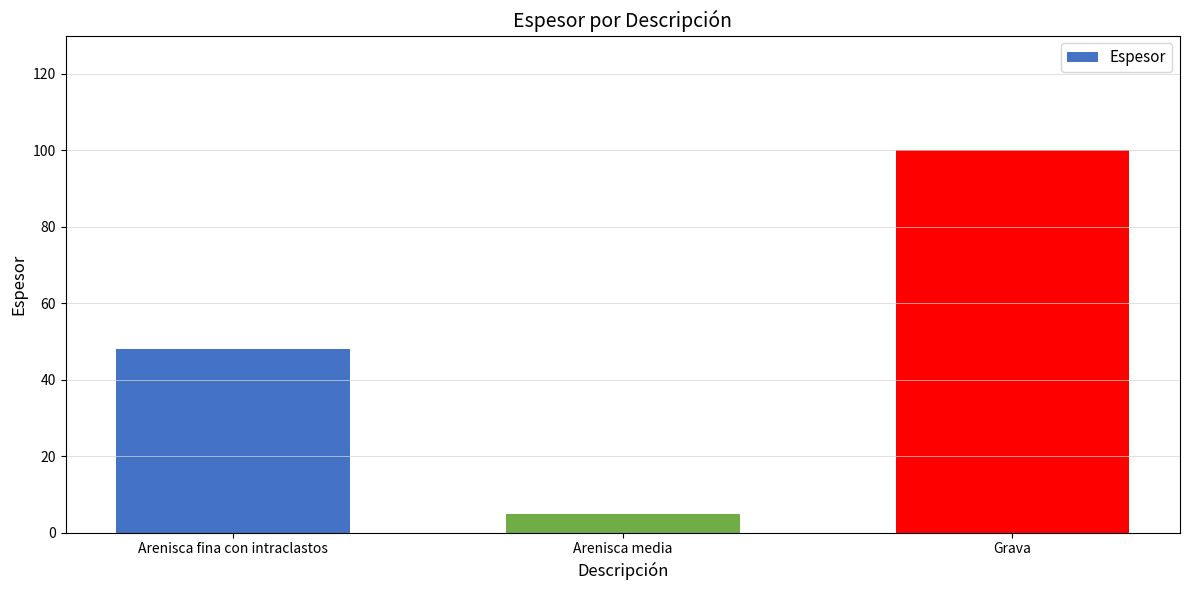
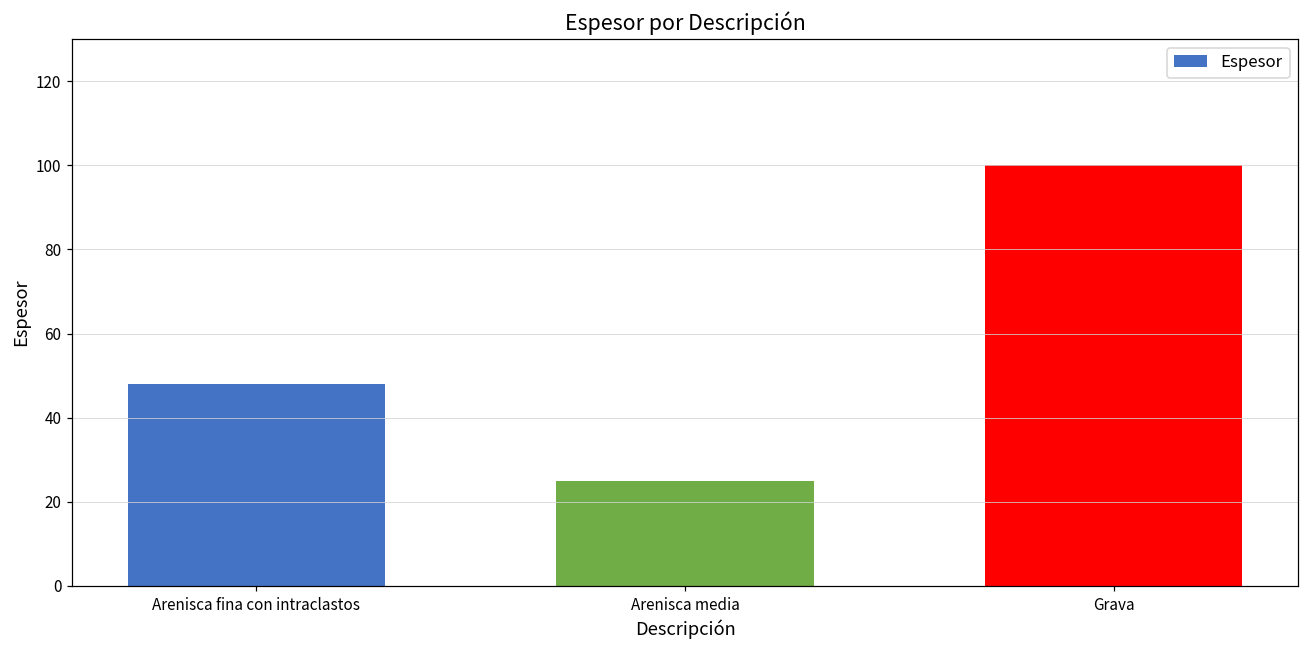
Arenisca media: 5 -> 25
